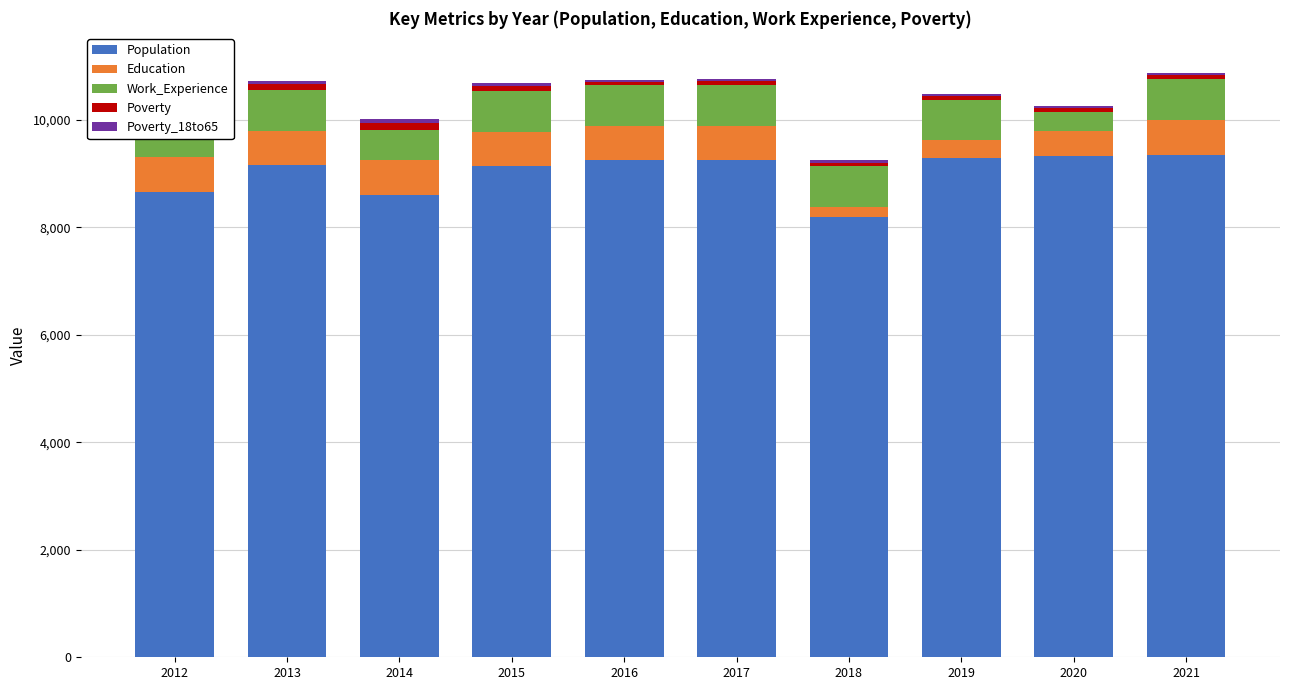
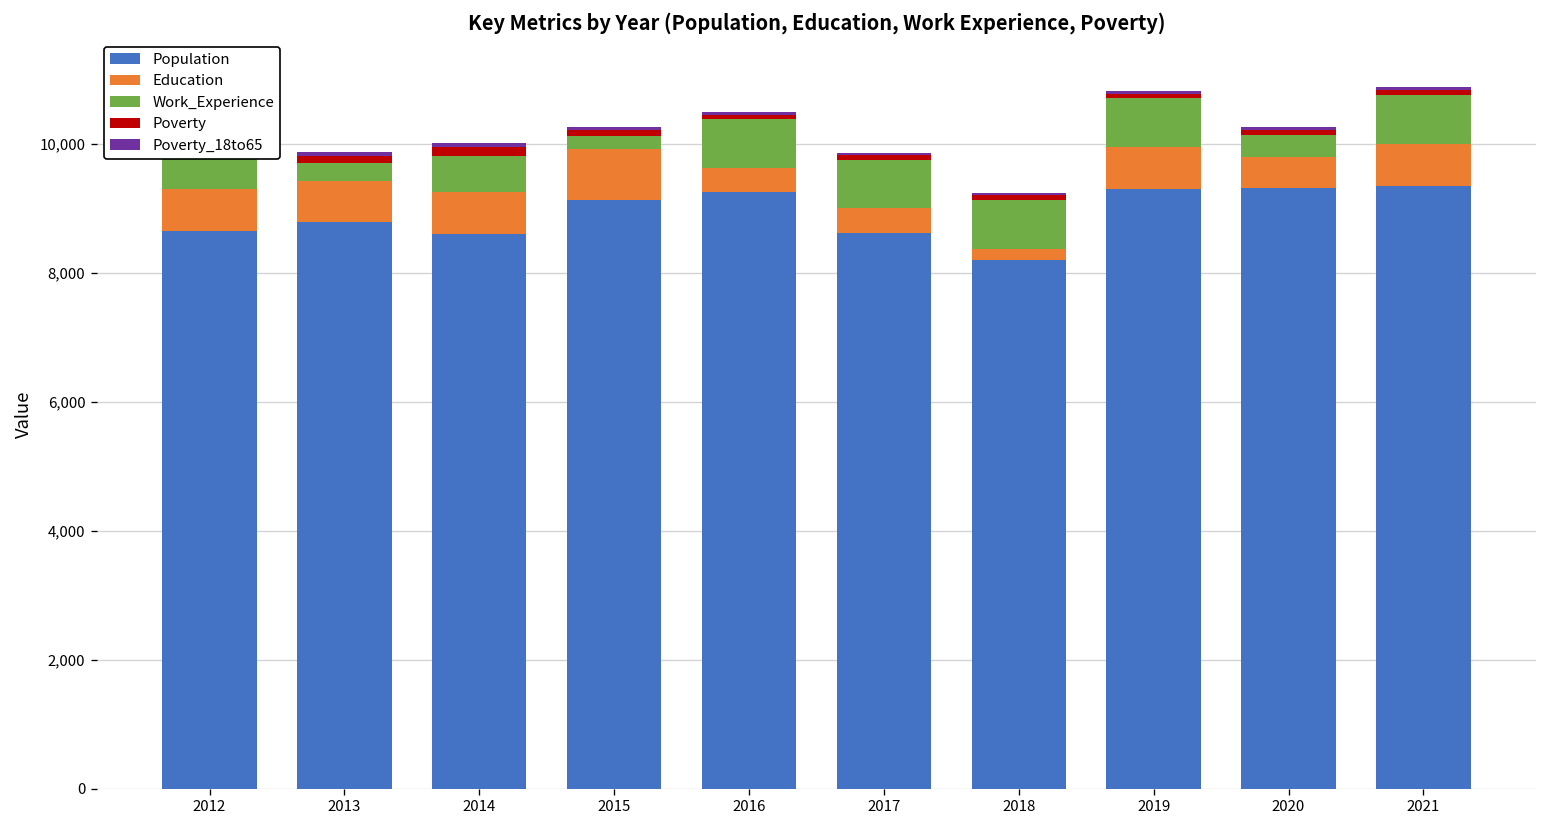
Population, 2013: 9,200 -> 8,800
Work_Experience, 2013: 800 -> 300
Education, 2015: 600 -> 800
Work_Experience, 2015: 800 -> 200
Education, 2016: 600 -> 400
Population, 2017: 9,200 -> 8,600
Education, 2017: 600 -> 400
Education, 2019: 300 -> 600
